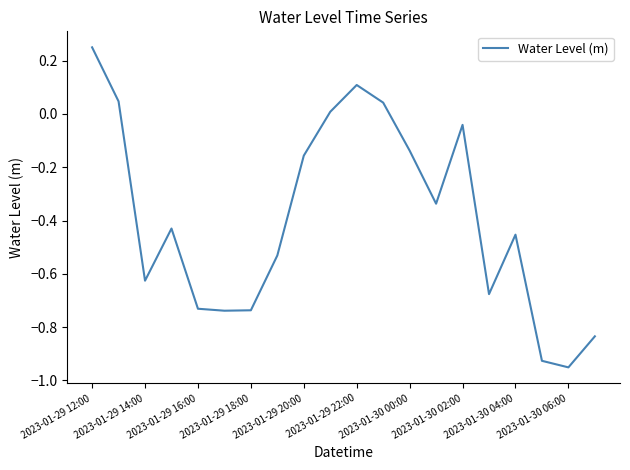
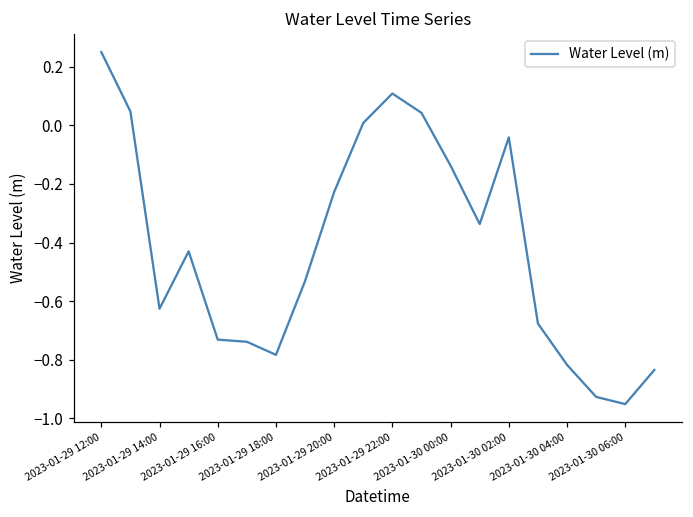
2023-01-29 18:00: -0.74 -> -0.78
2023-01-29 20:00: -0.16 -> -0.23
2023-01-30 04:00: -0.45 -> -0.82
